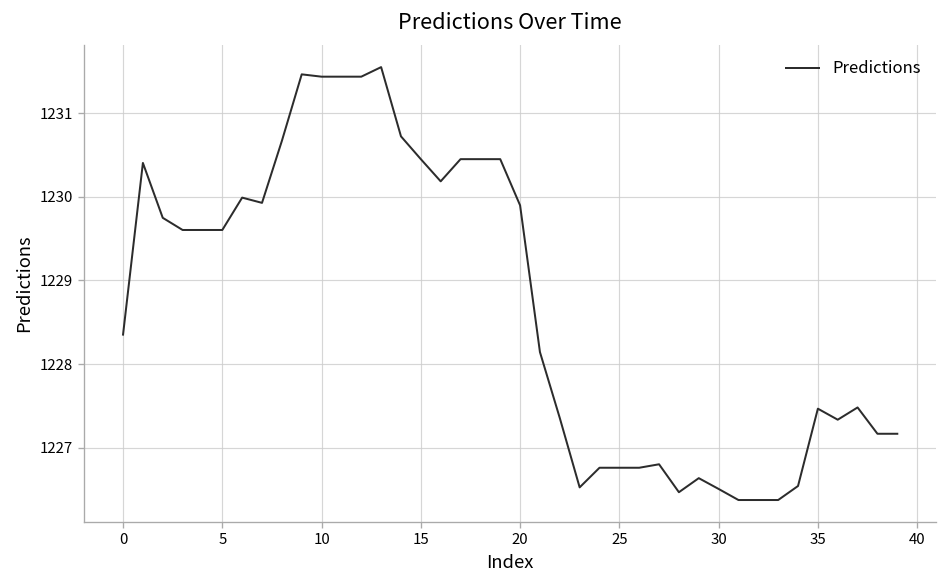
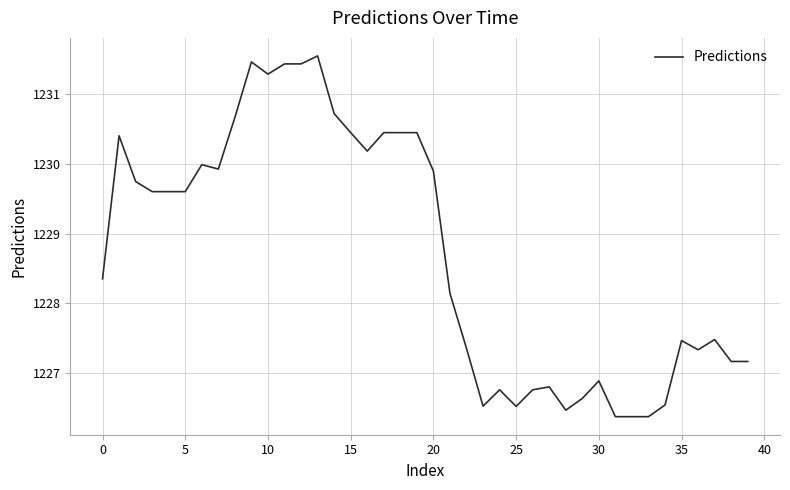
10: 1231.4 -> 1231.3
25: 1226.8 -> 1226.5
30: 1226.5 -> 1226.9
